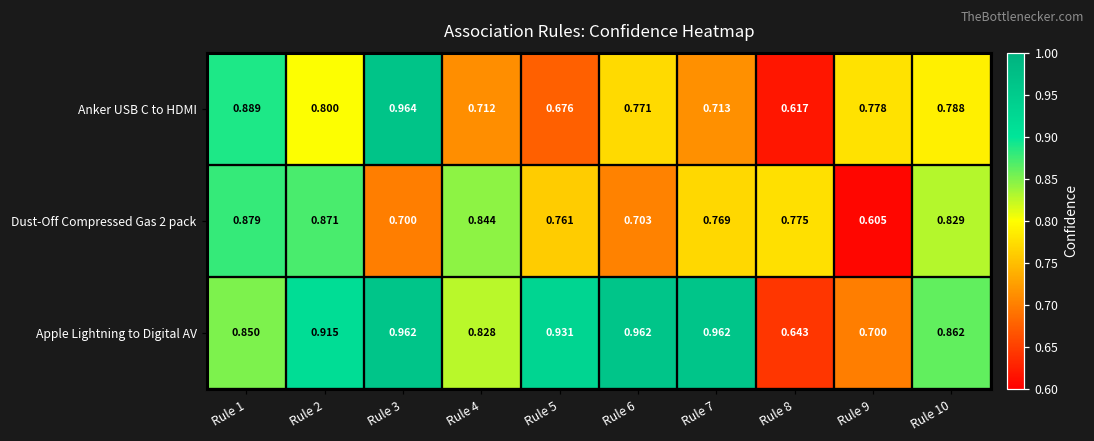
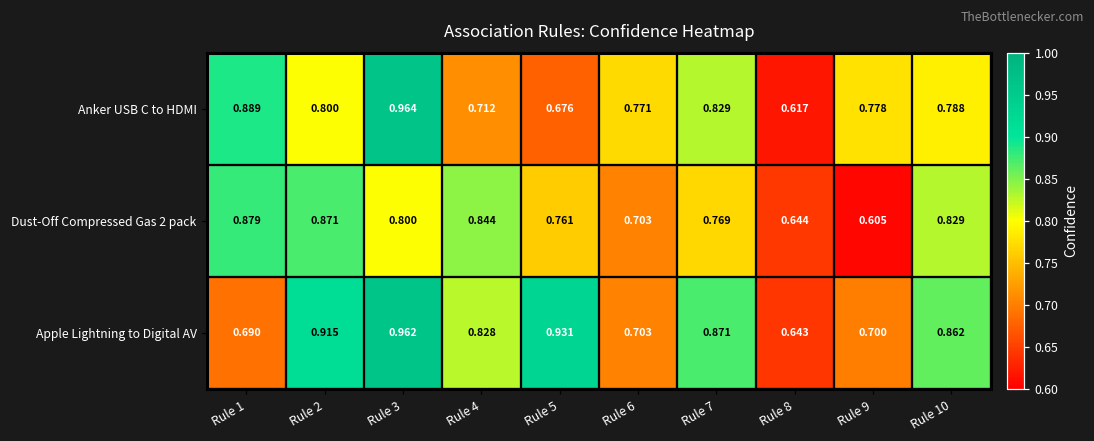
Anker USB C to HDMI, Rule 7: 0.713 -> 0.829
Dust-Off Compressed Gas 2 pack, Rule 3: 0.700 -> 0.800
Dust-Off Compressed Gas 2 pack, Rule 8: 0.775 -> 0.644
Apple Lightning to Digital AV, Rule 1: 0.850 -> 0.690
Apple Lightning to Digital AV, Rule 6: 0.962 -> 0.703
Apple Lightning to Digital AV, Rule 7: 0.962 -> 0.871
